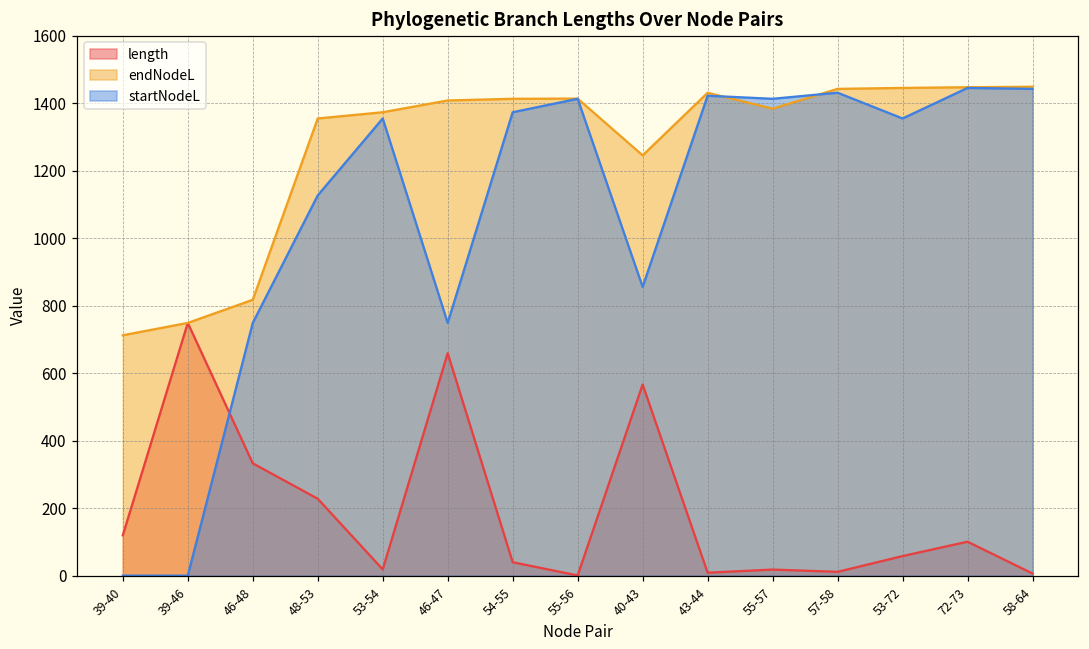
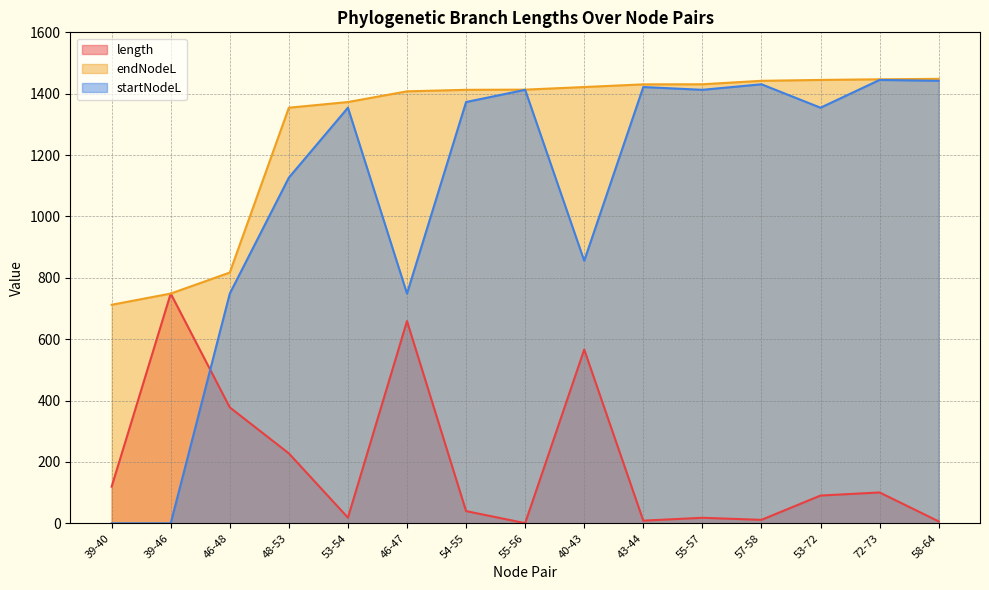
length, 46-48: 330 -> 380
endNodeL, 40-43: 1250 -> 1420
endNodeL, 55-57: 1380 -> 1430
length, 53-72: 60 -> 90
